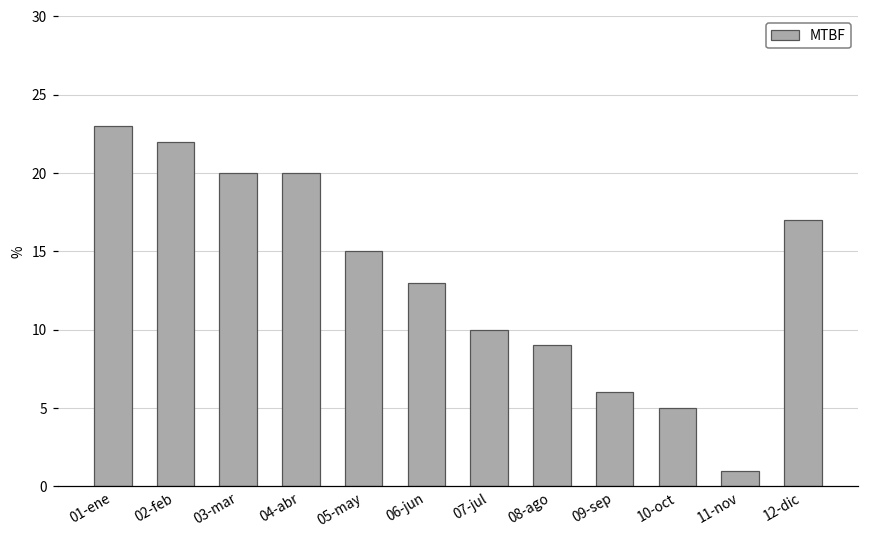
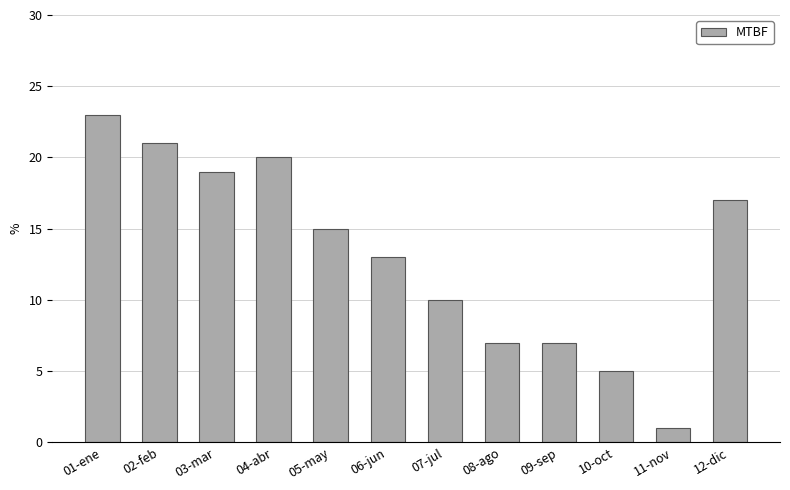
02-feb: 22 -> 21
03-mar: 20 -> 19
08-ago: 9 -> 7
09-sep: 6 -> 7
